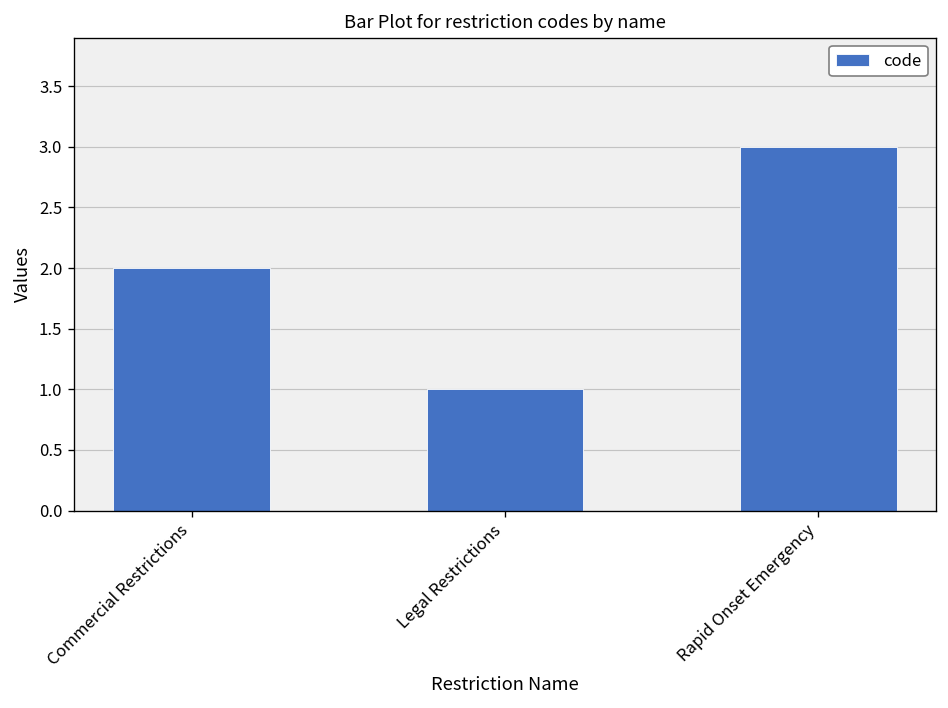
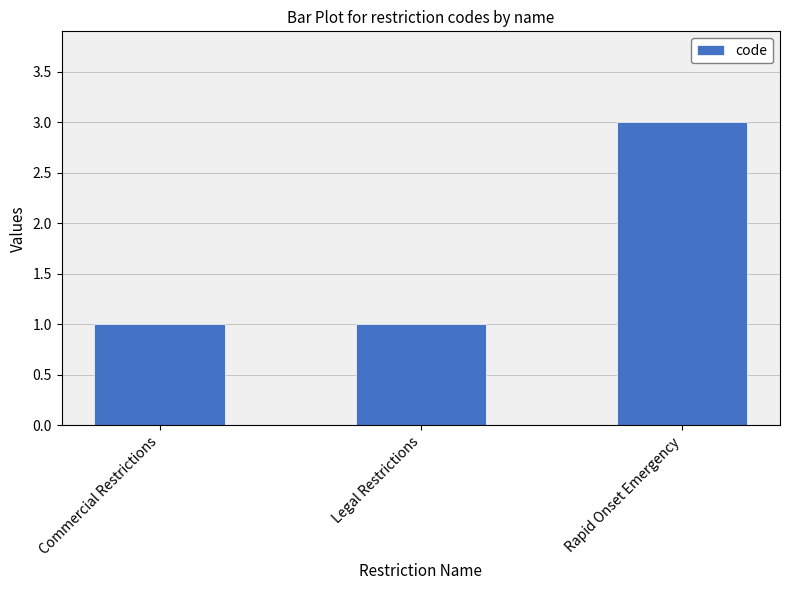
Commercial Restrictions: 2 -> 1
